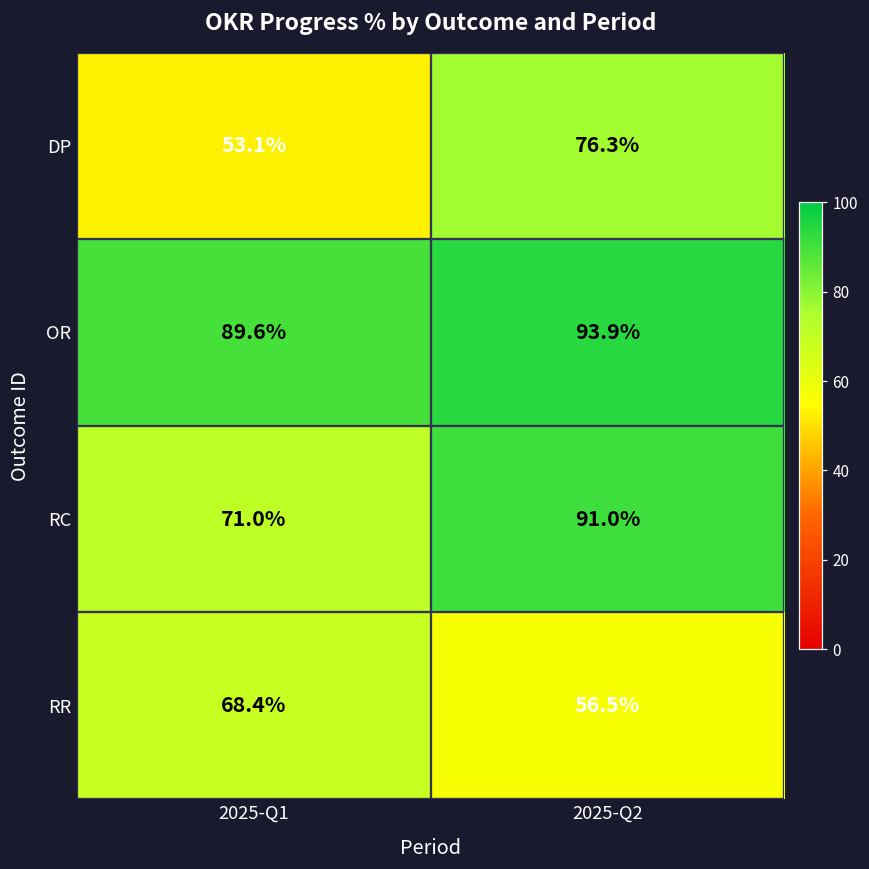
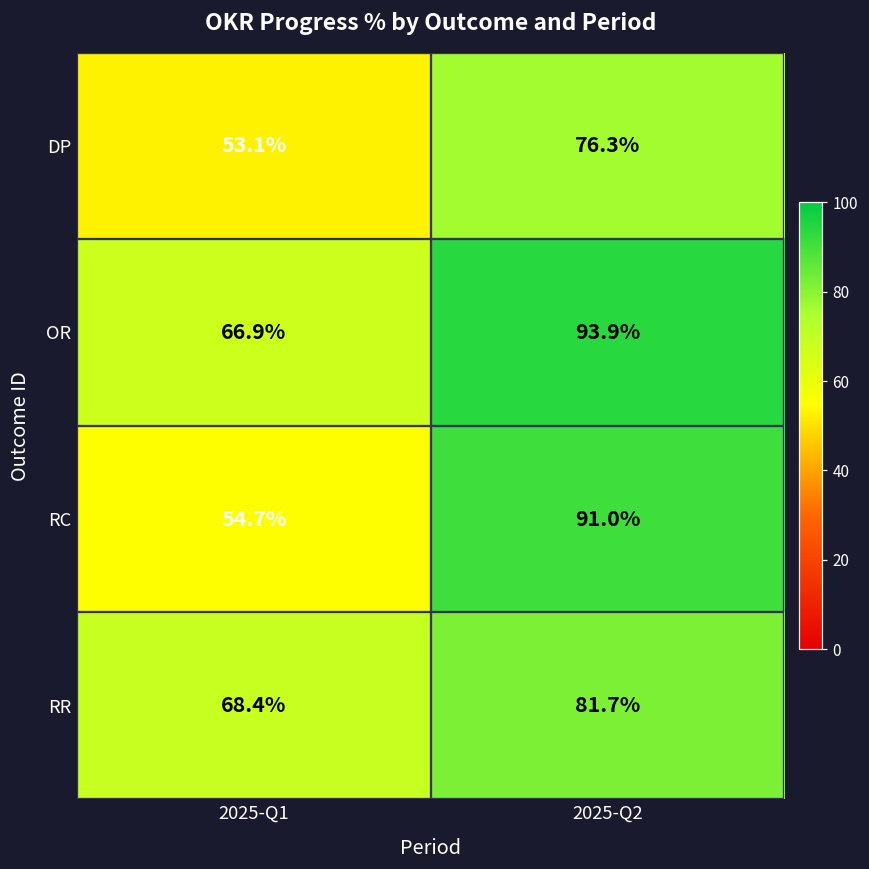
OR, 2025-Q1: 89.6% -> 66.9%
RC, 2025-Q1: 71.0% -> 54.7%
RR, 2025-Q2: 56.5% -> 81.7%
